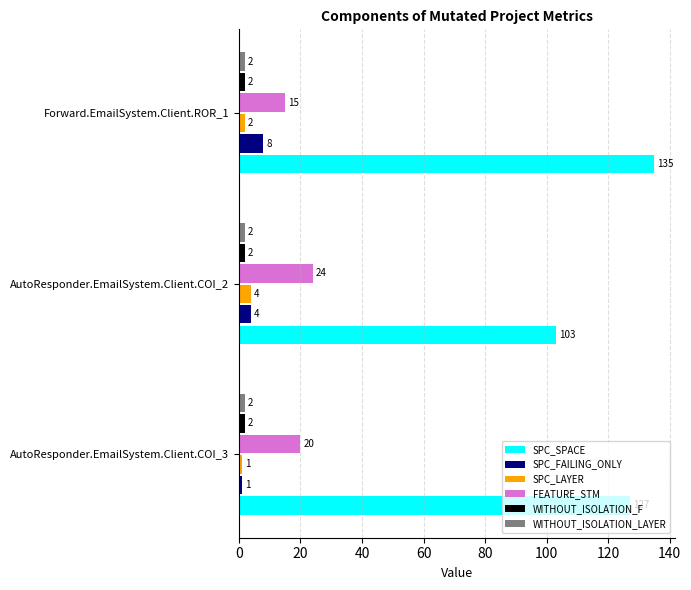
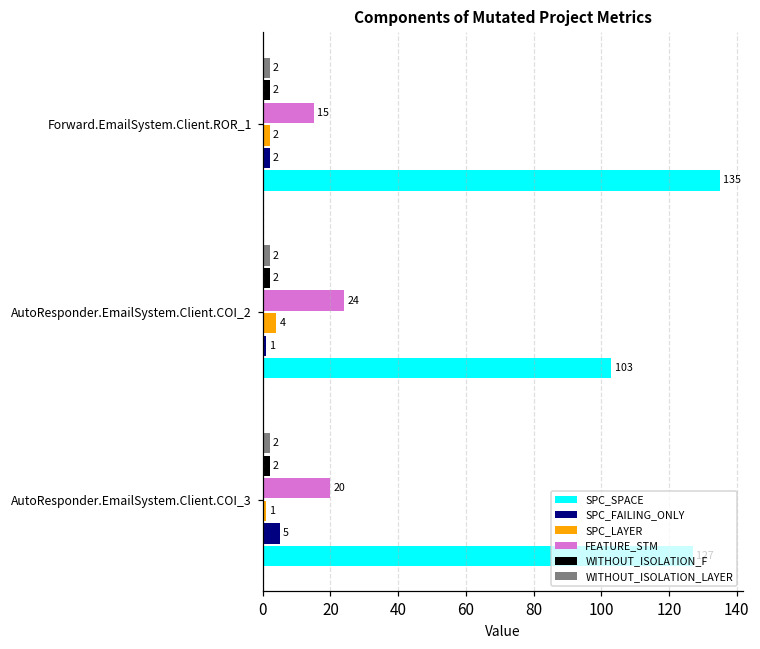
SPC_FAILING_ONLY, Forward.EmailSystem.Client.ROR_1: 8 -> 2
SPC_FAILING_ONLY, AutoResponder.EmailSystem.Client.COI_2: 4 -> 1
SPC_FAILING_ONLY, AutoResponder.EmailSystem.Client.COI_3: 1 -> 5
